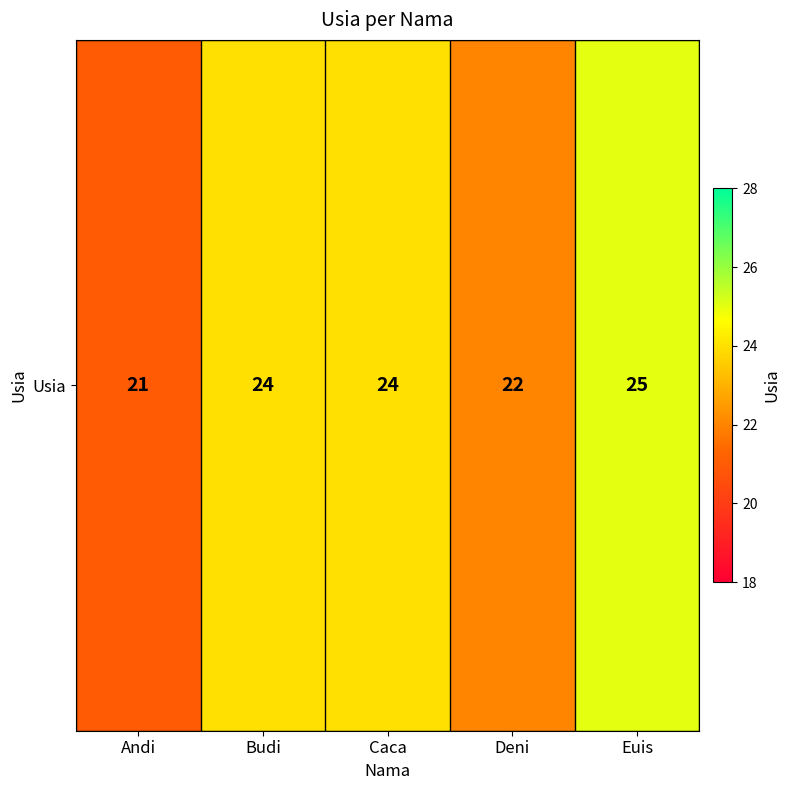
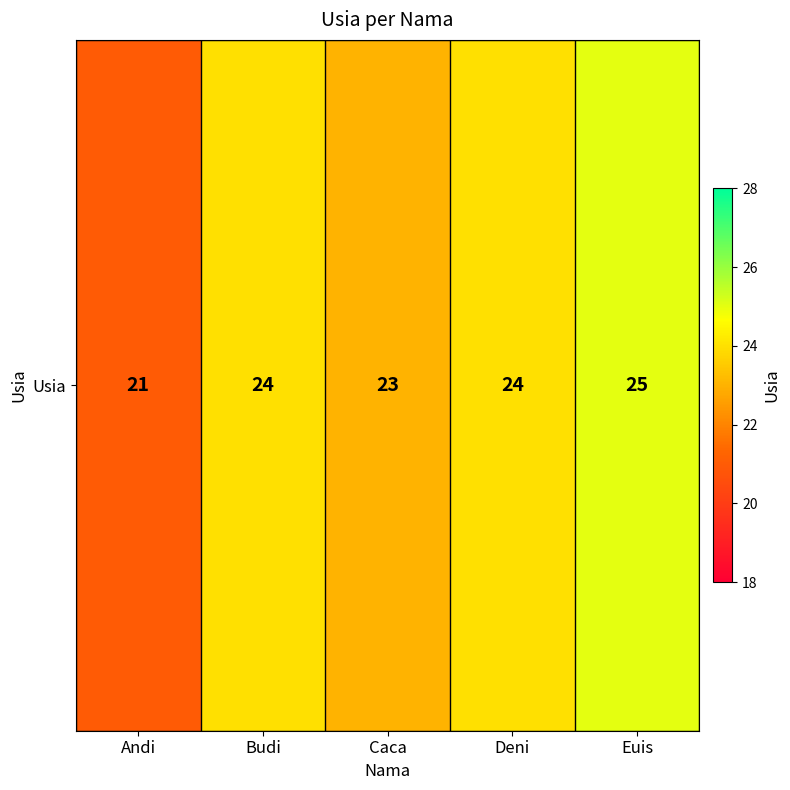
Usia, Caca: 24 -> 23
Usia, Deni: 22 -> 24
